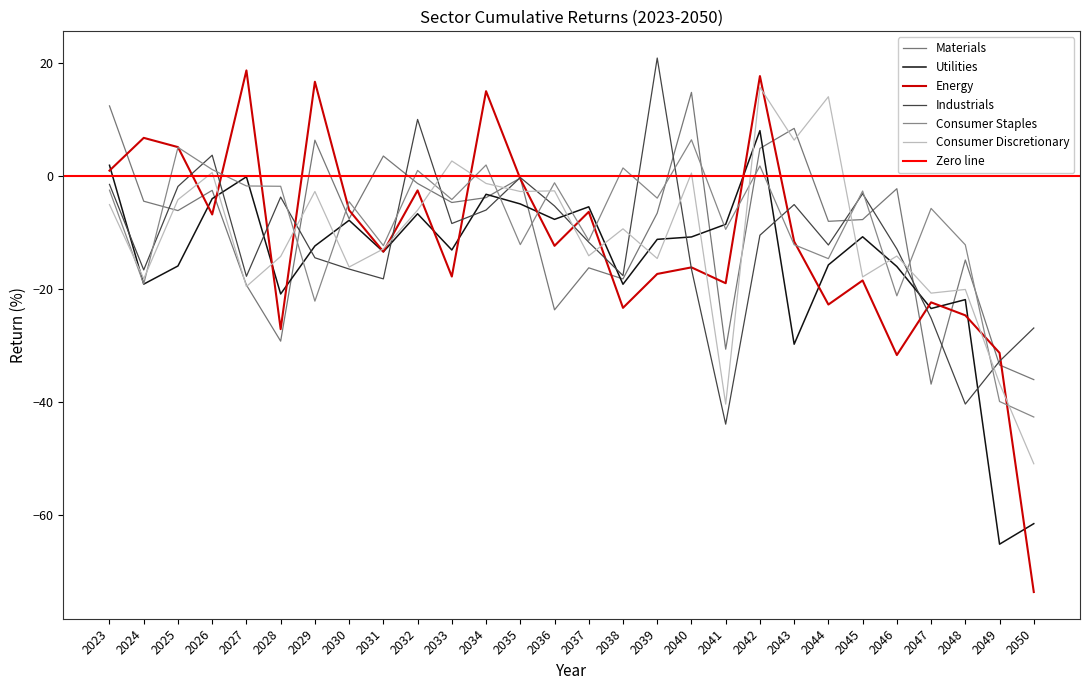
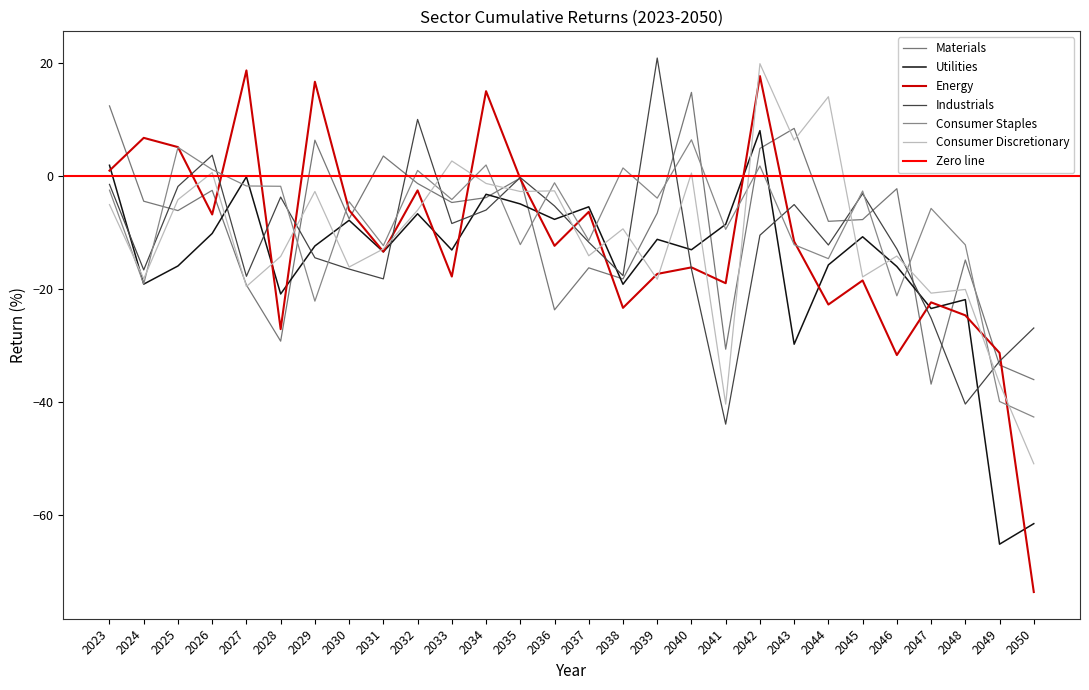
Utilities, 2026: -4 -> -10
Consumer Discretionary, 2039: -15 -> -18
Utilities, 2040: -11 -> -13
Consumer Discretionary, 2042: 16 -> 20
